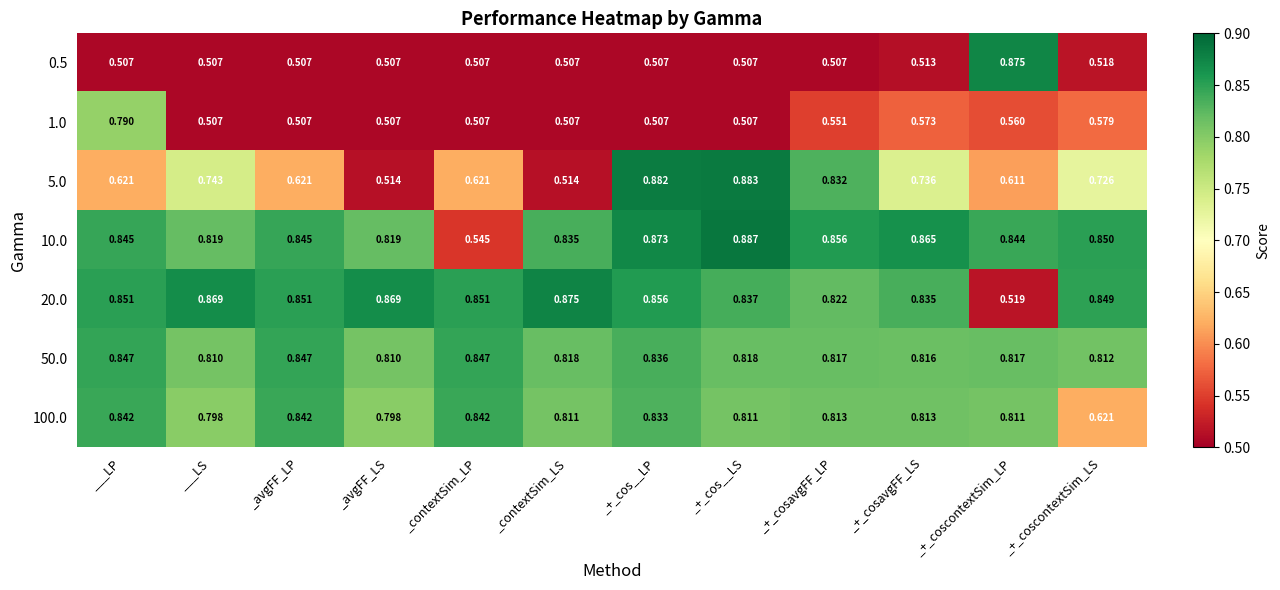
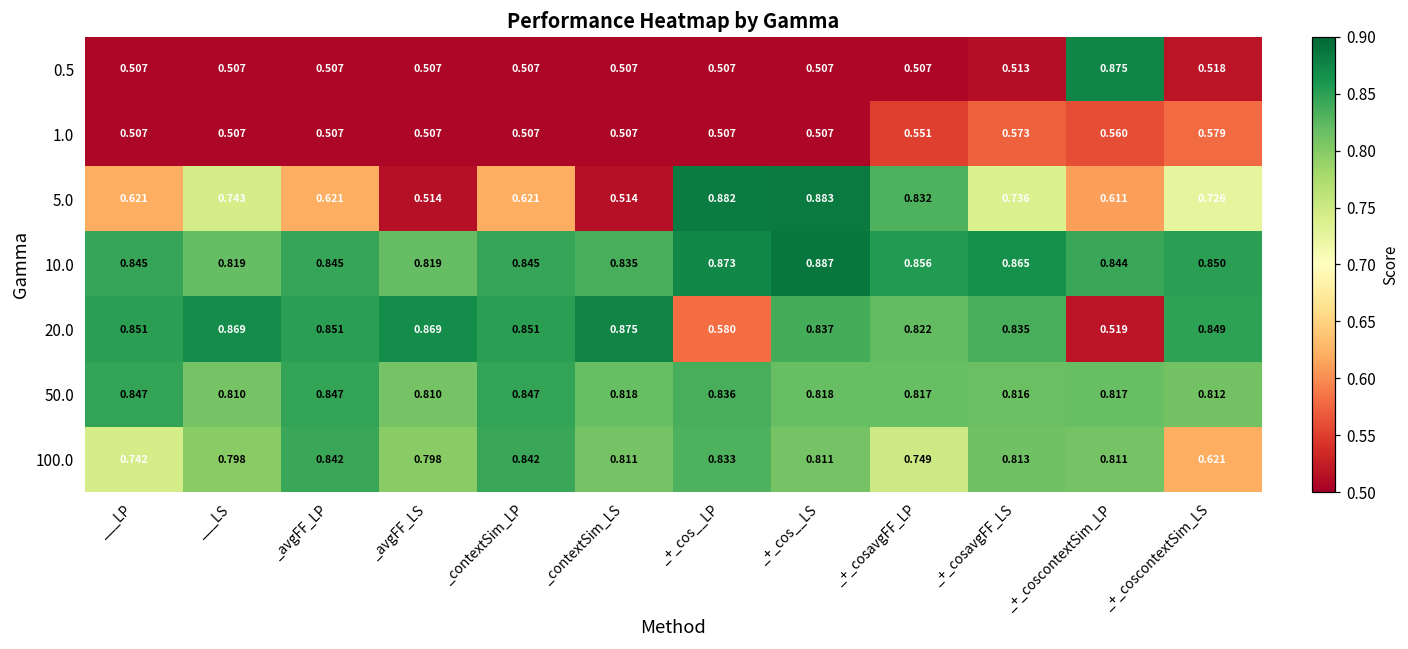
1.0, ___LP: 0.790 -> 0.507
10.0, _contextSim_LP: 0.545 -> 0.845
20.0, _+_cos__LP: 0.856 -> 0.580
100.0, ___LP: 0.842 -> 0.742
100.0, _+_cosavgFF_LP: 0.813 -> 0.749
